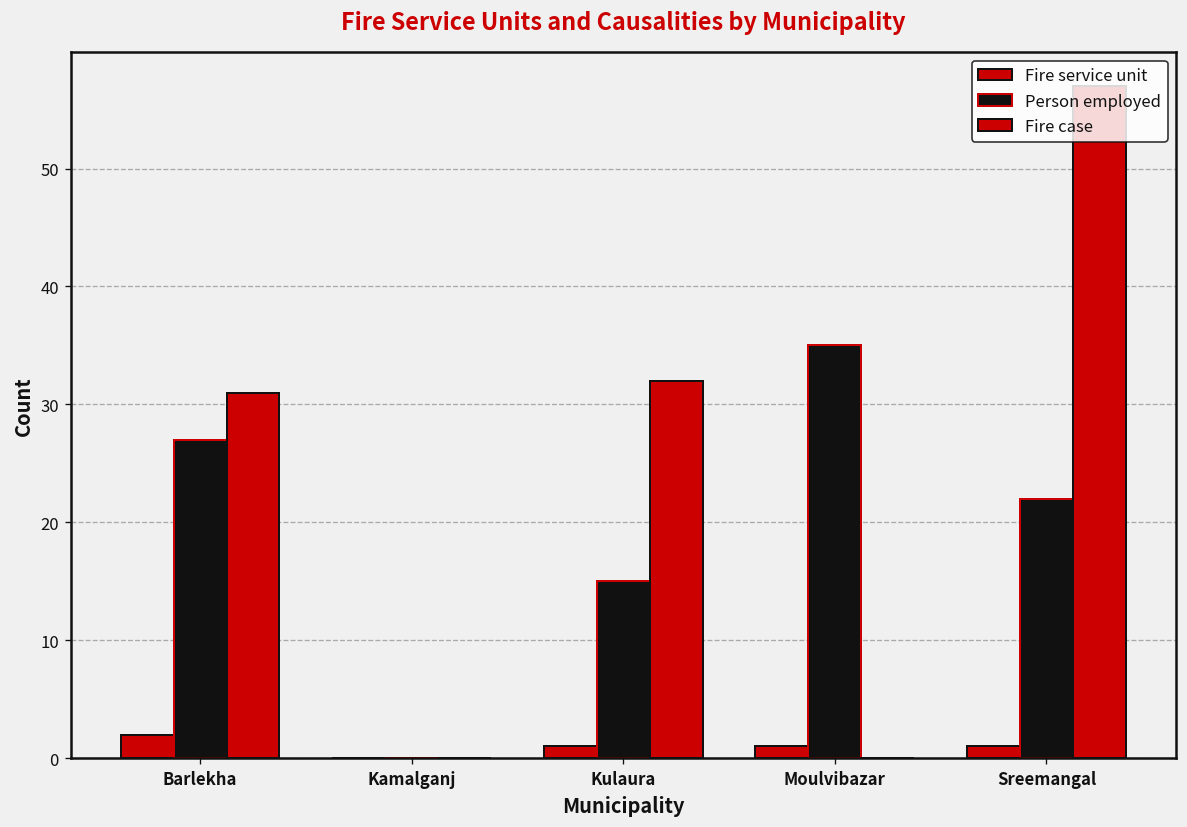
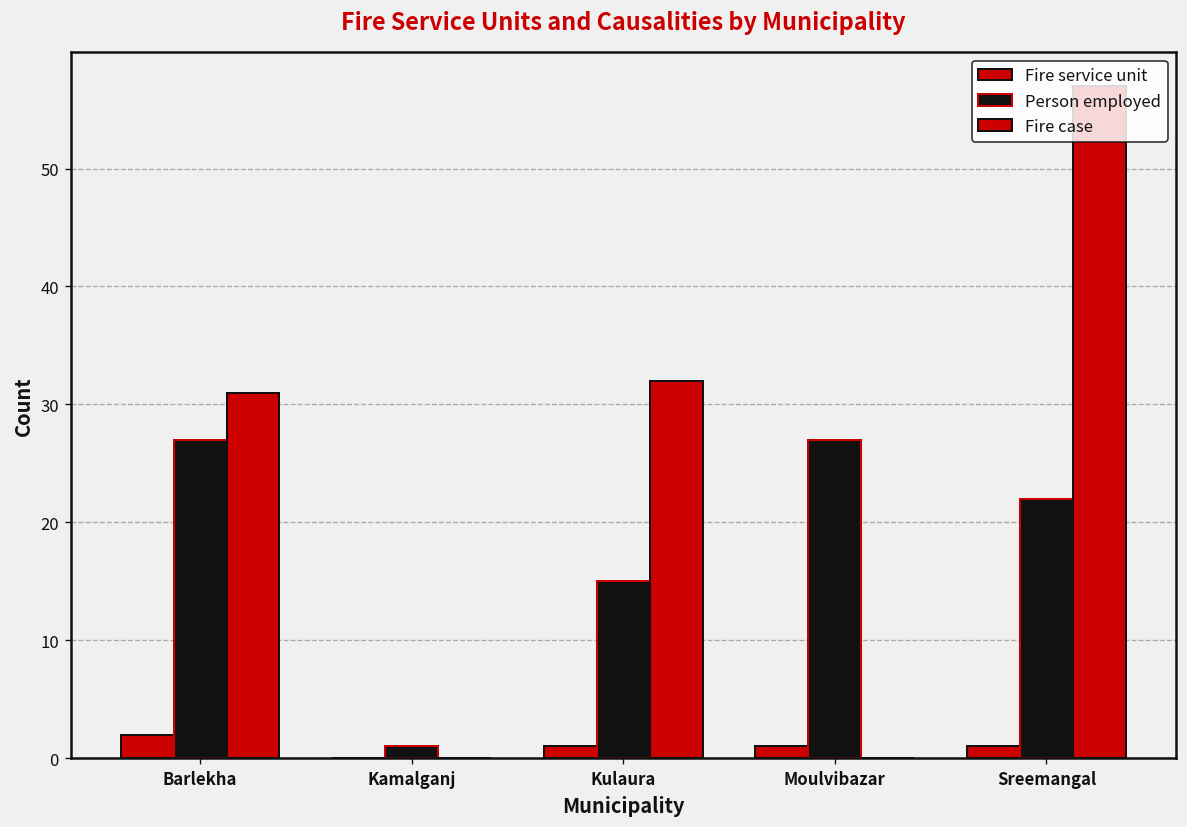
Person employed, Kamalganj: 0 -> 1
Person employed, Moulvibazar: 35 -> 27
